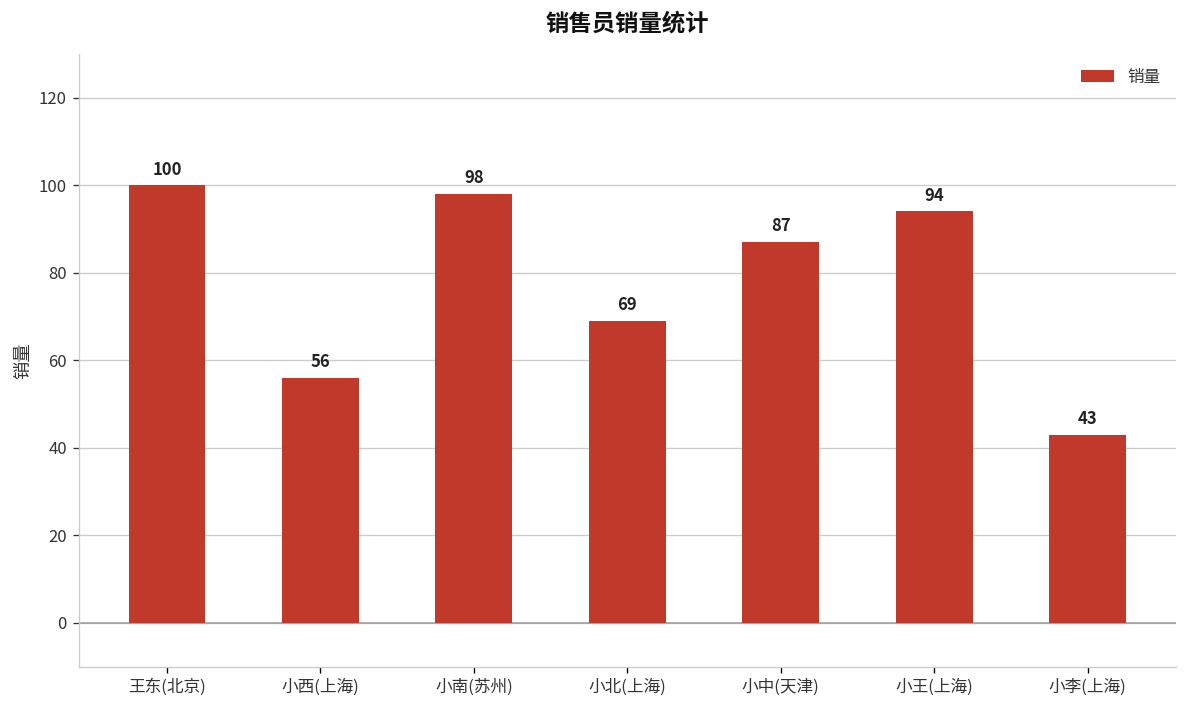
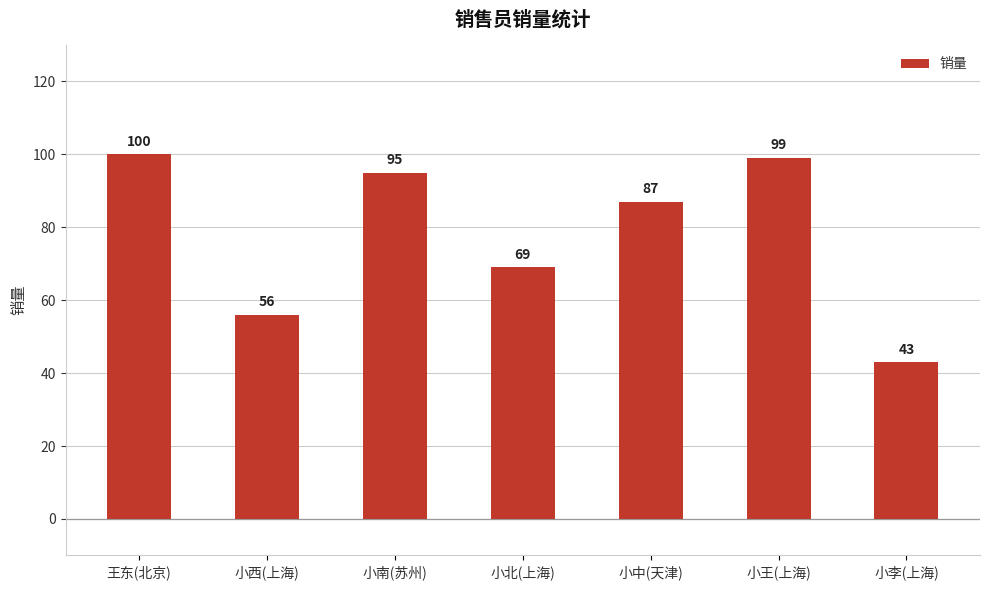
小南(苏州): 98 -> 95
小王(上海): 94 -> 99
